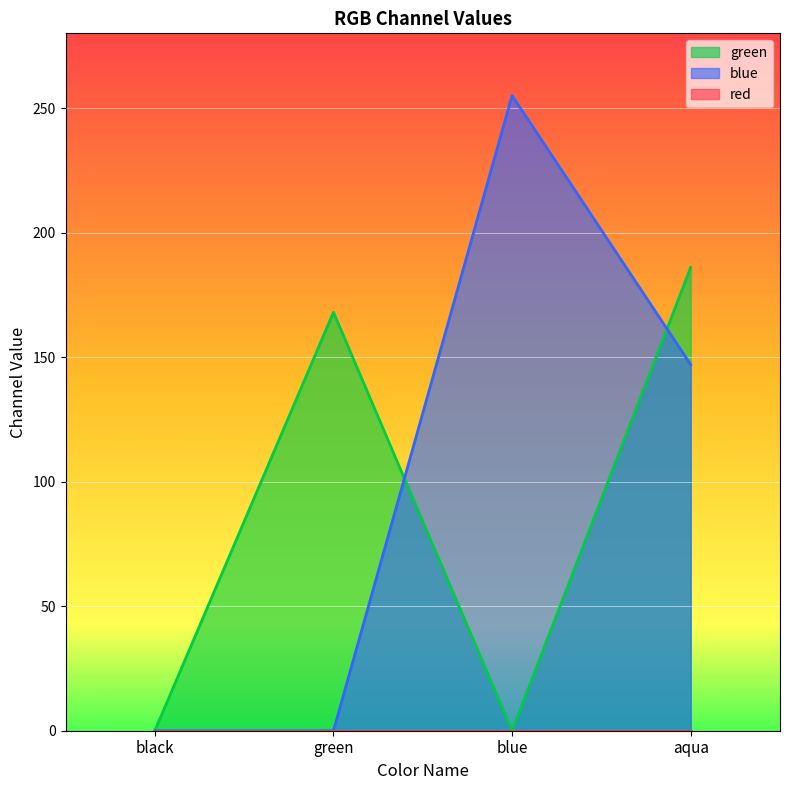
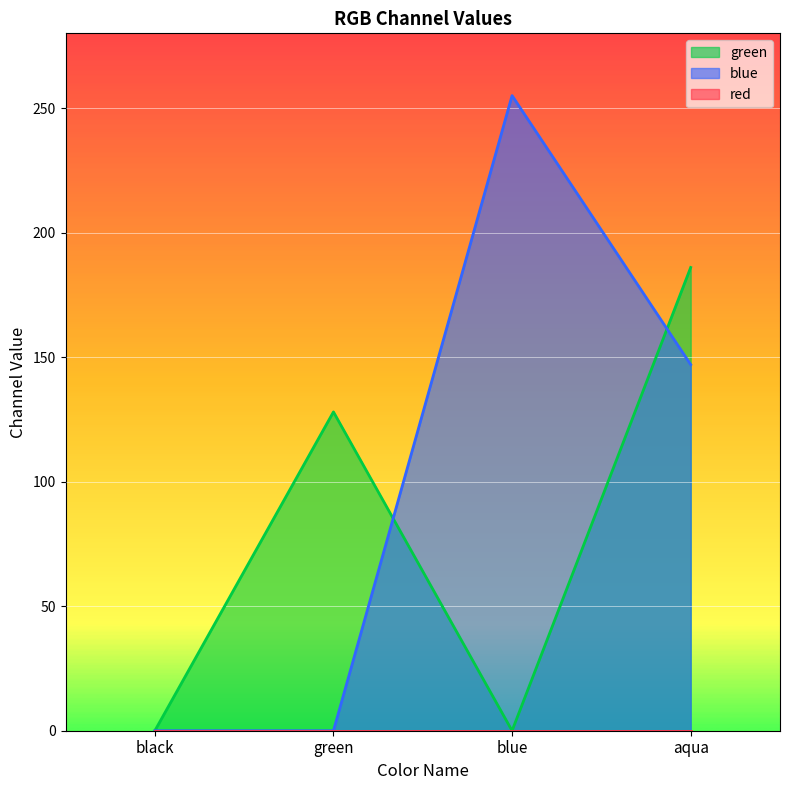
green, green: 168 -> 128
